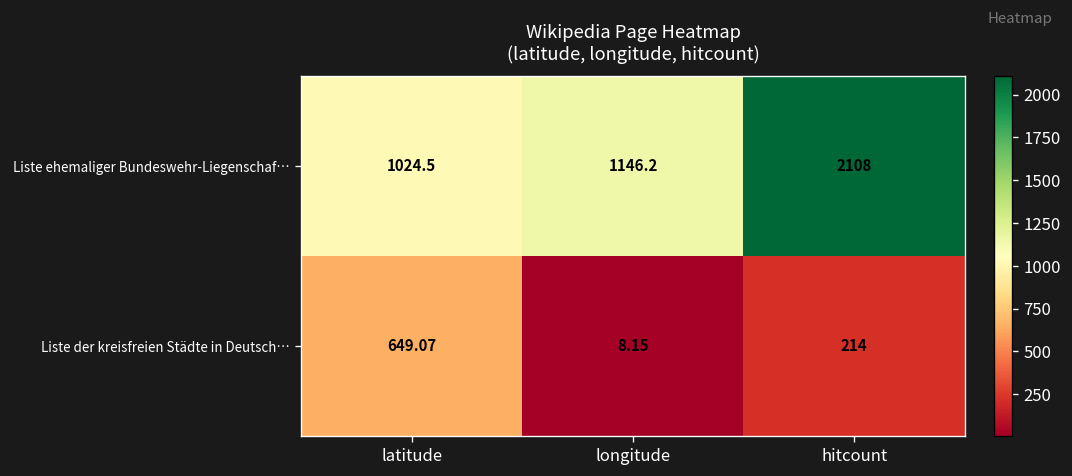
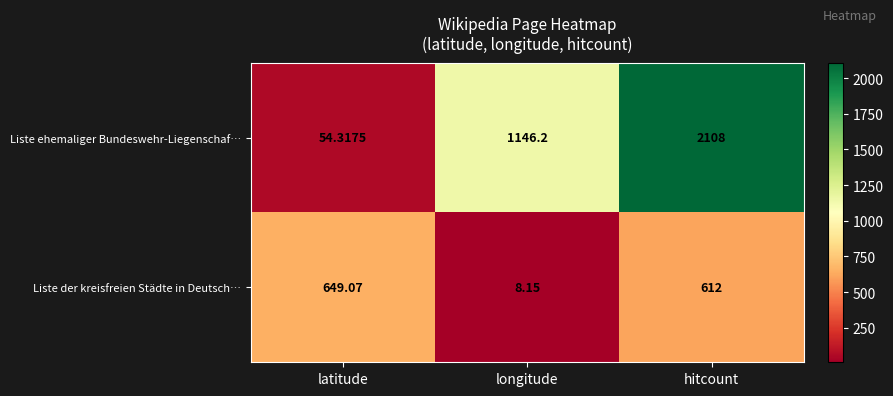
Liste ehemaliger Bundeswehr-Liegenschaf…, latitude: 1024.5 -> 54.3175
Liste der kreisfreien Städte in Deutsch…, hitcount: 214 -> 612
